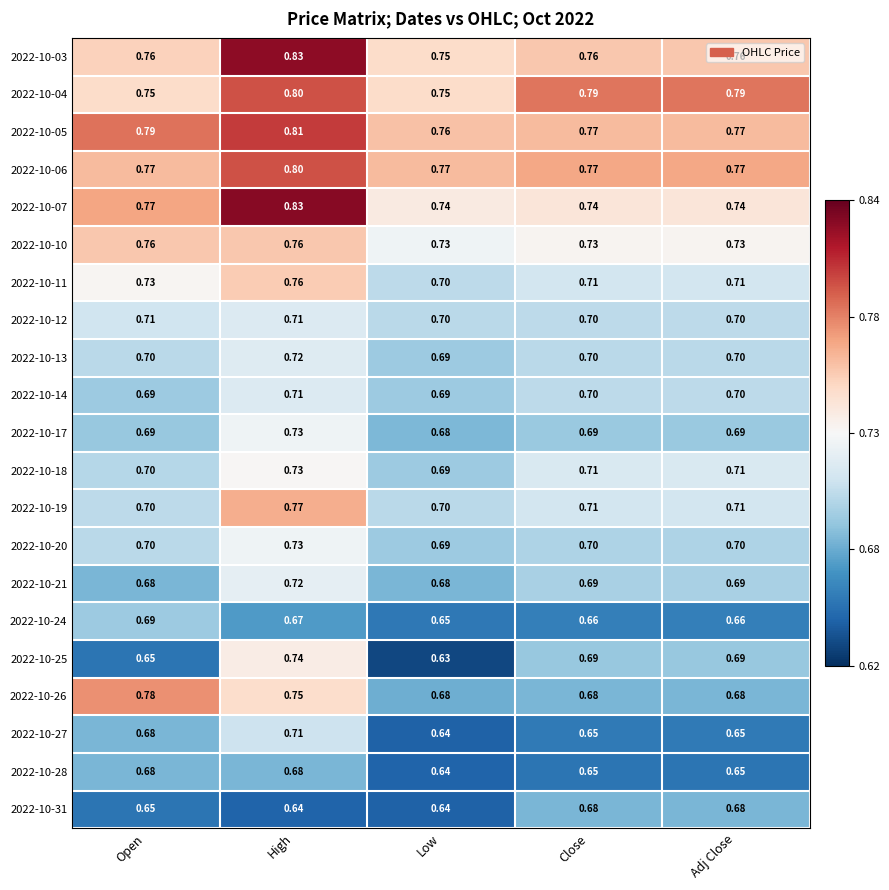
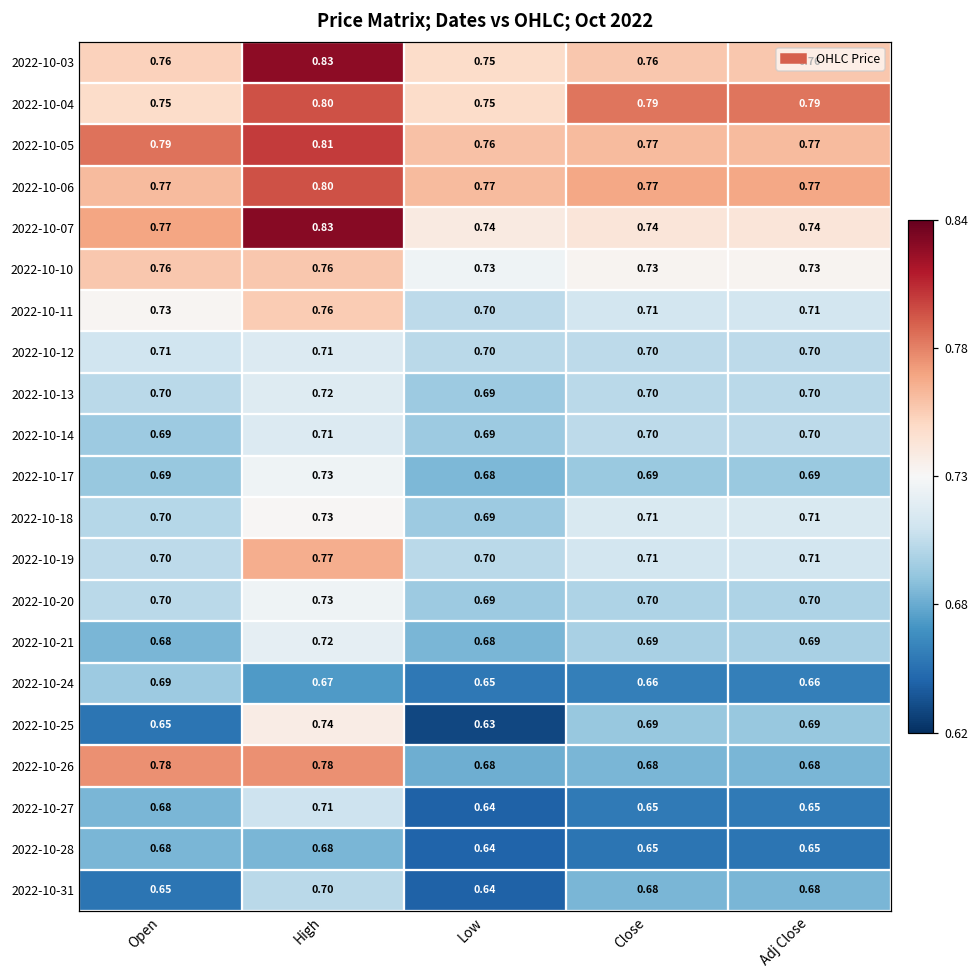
2022-10-26, High: 0.75 -> 0.78
2022-10-31, High: 0.64 -> 0.70
